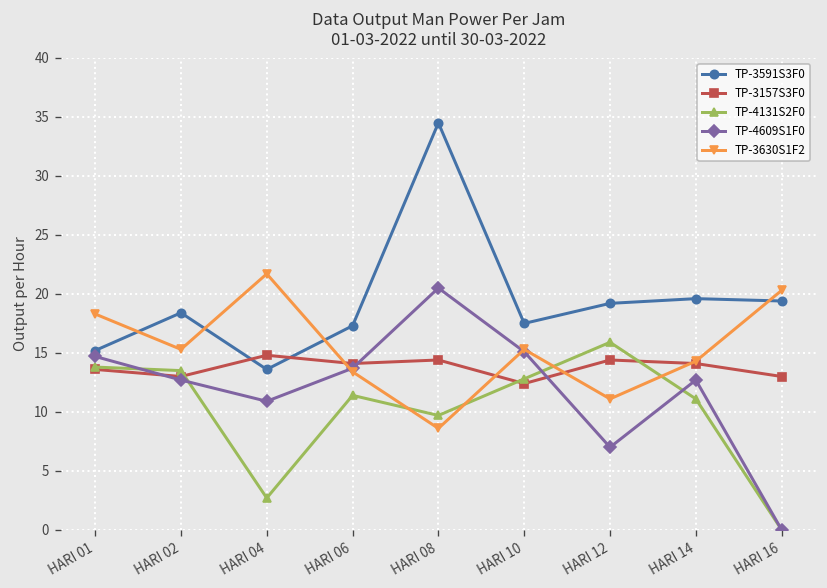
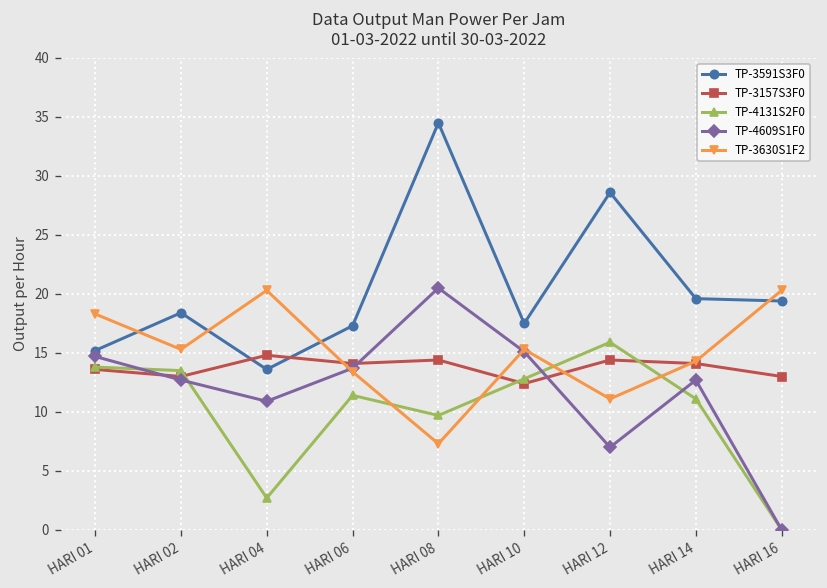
TP-3630S1F2, HARI 04: 22 -> 20
TP-3630S1F2, HARI 08: 9 -> 7
TP-3591S3F0, HARI 12: 19 -> 29
